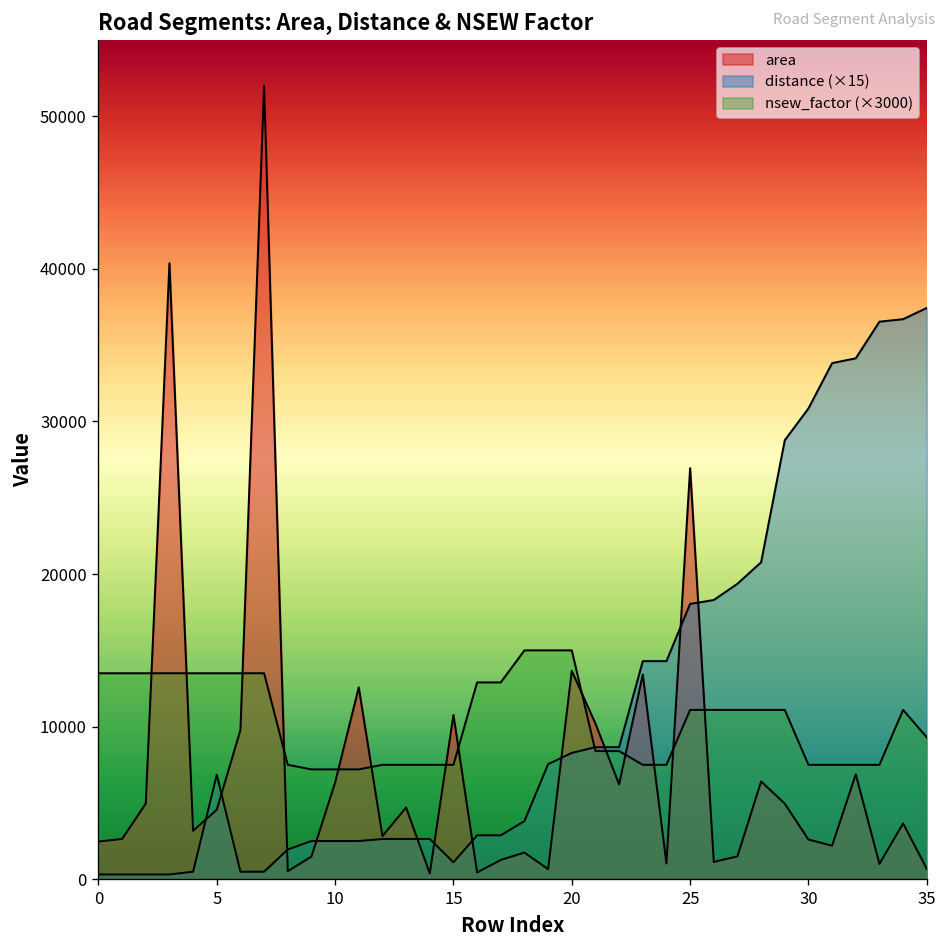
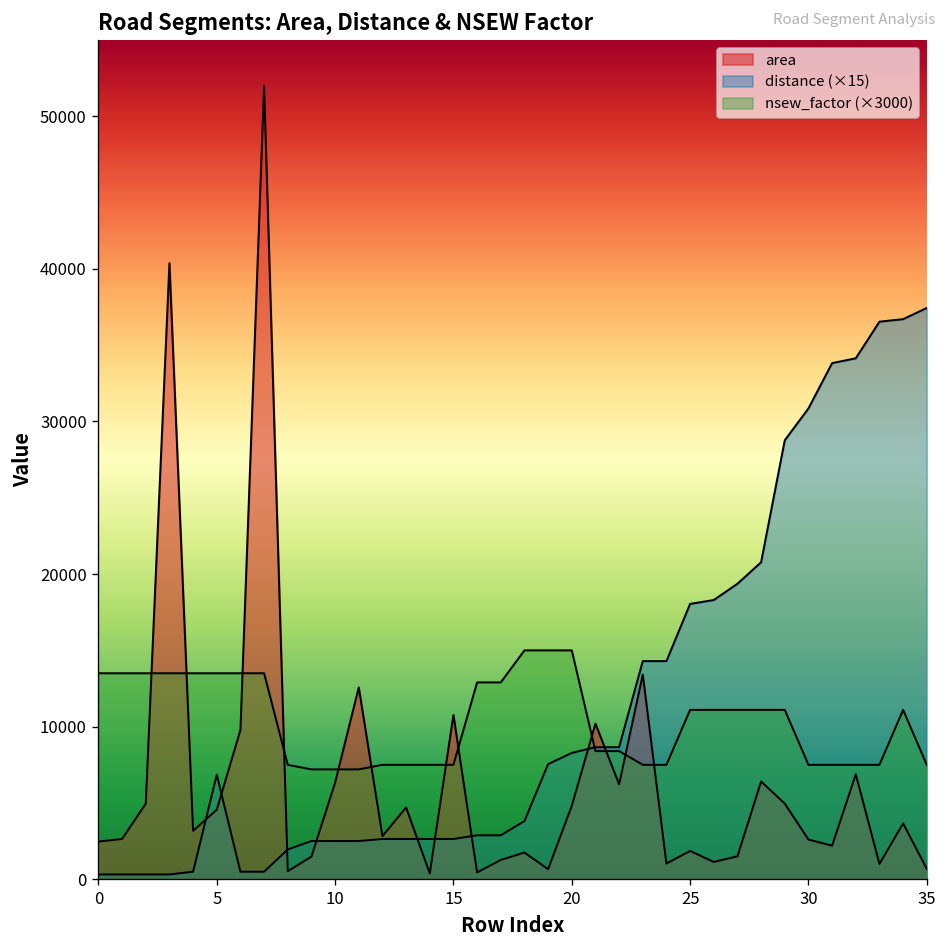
distance (×15), 15: 1100 -> 2600
area, 20: 13700 -> 4800
area, 25: 26900 -> 1900
nsew_factor (×3000), 35: 9300 -> 7500
